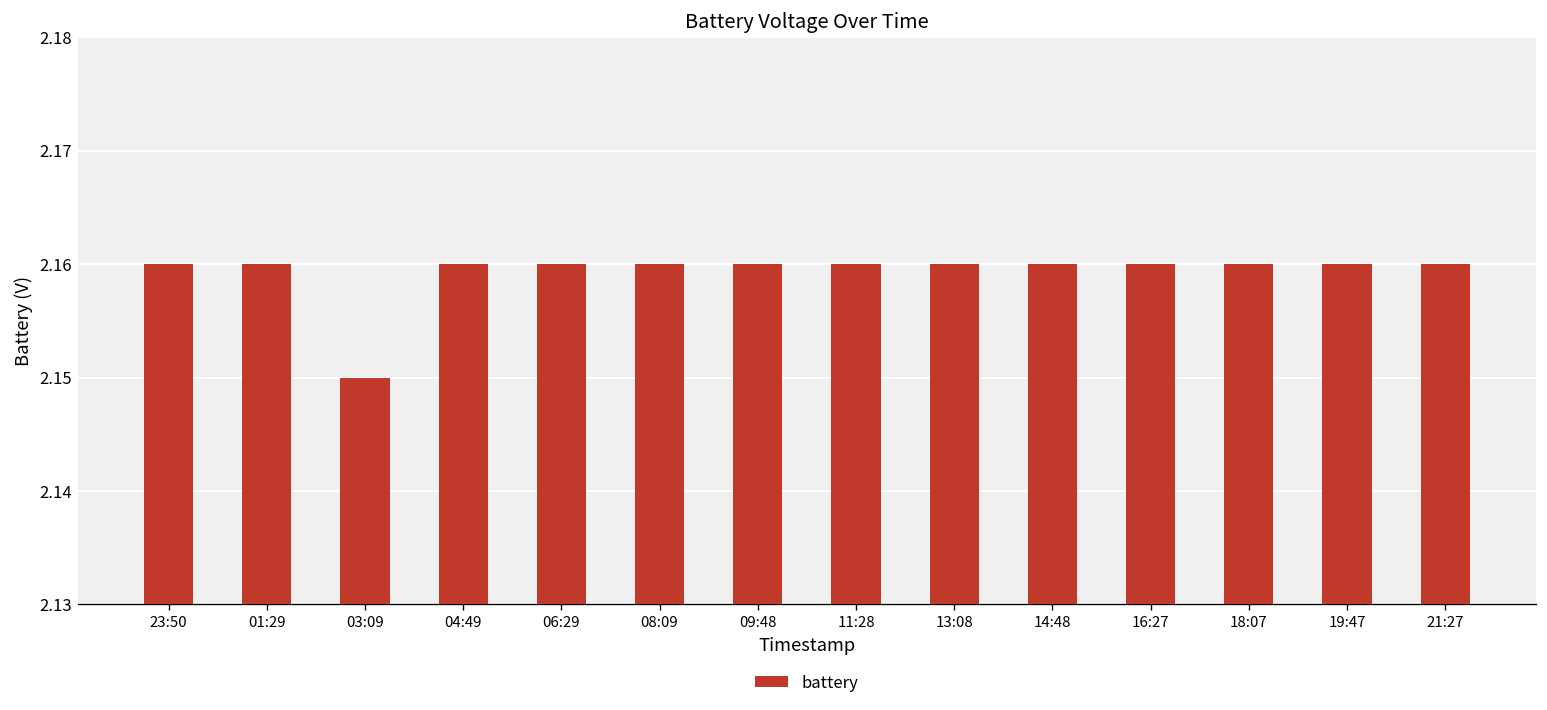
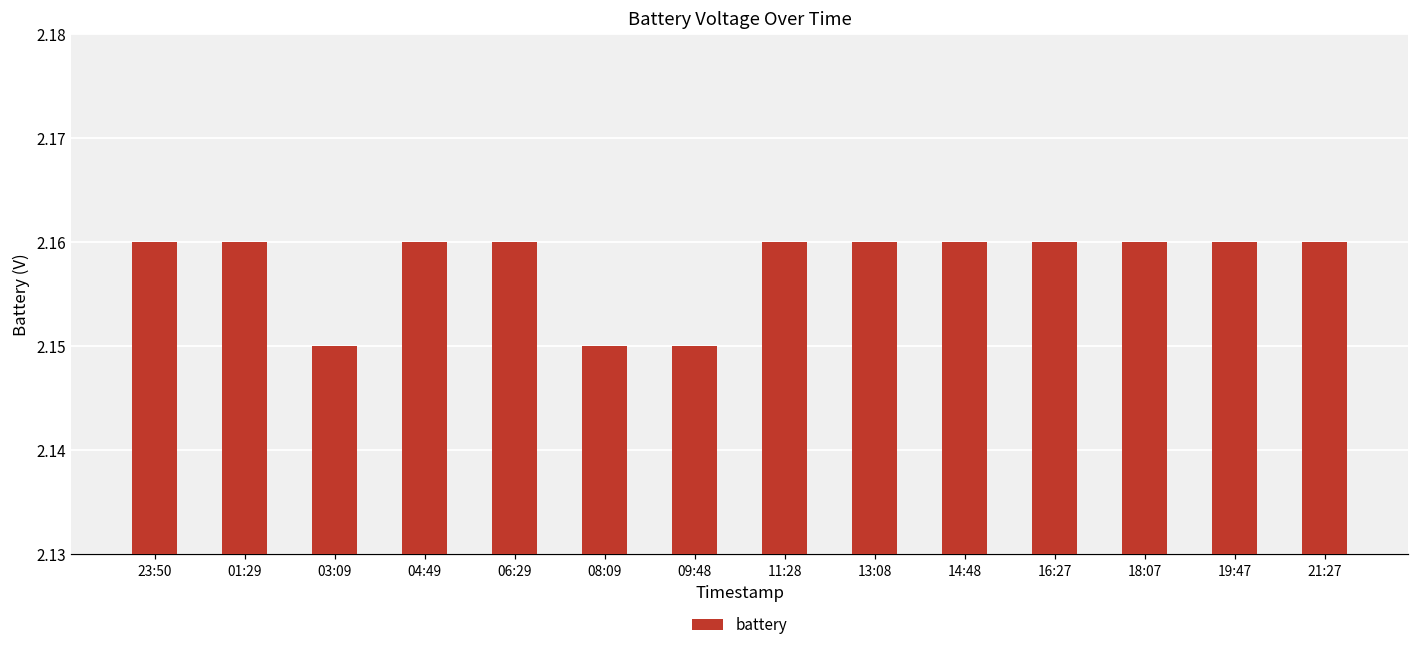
08:09: 2.16 -> 2.15
09:48: 2.16 -> 2.15
